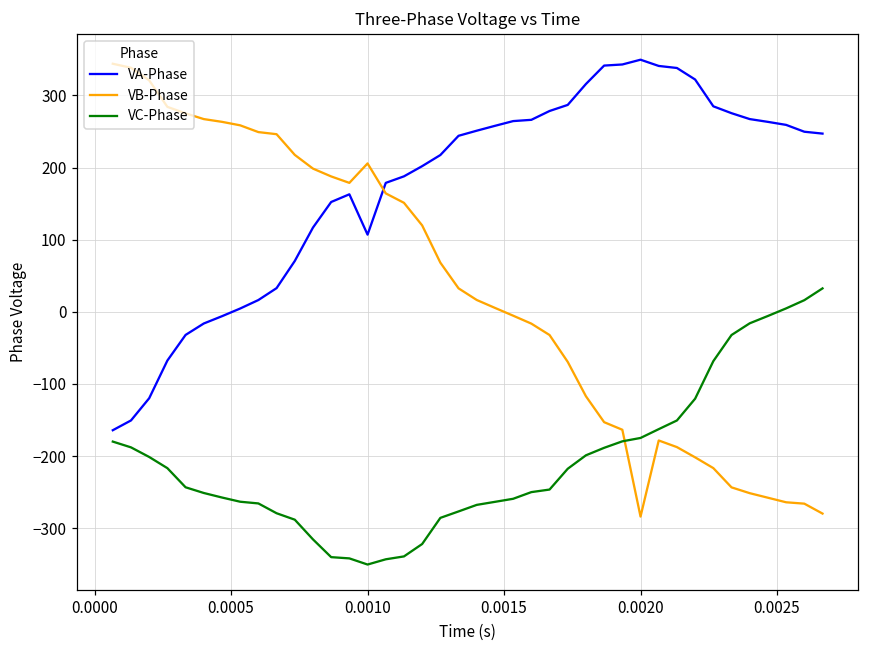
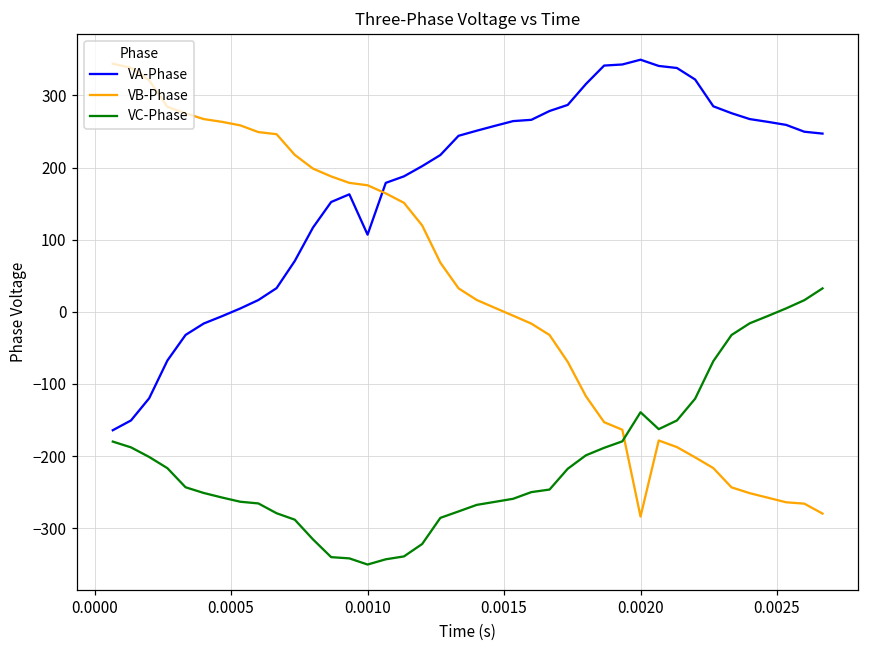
VB-Phase, 0.0010: 210 -> 180
VC-Phase, 0.0020: -170 -> -140
